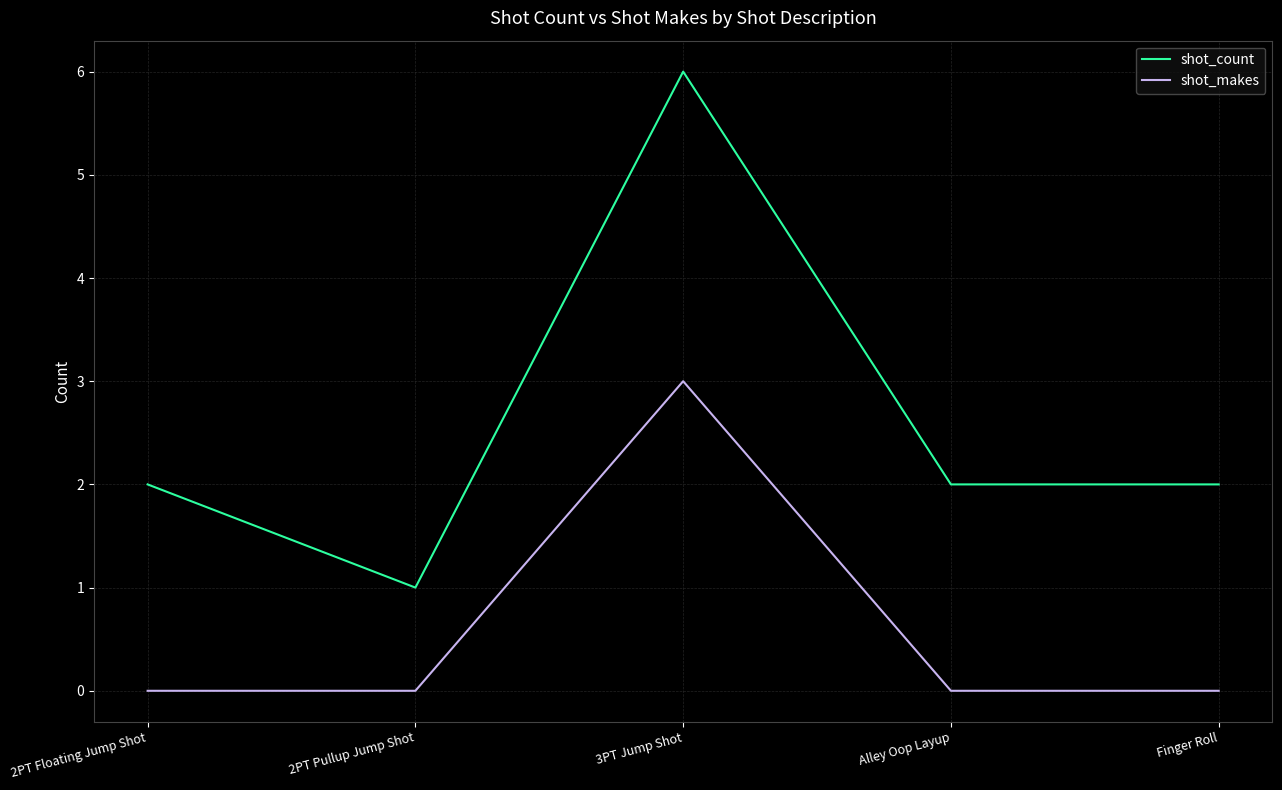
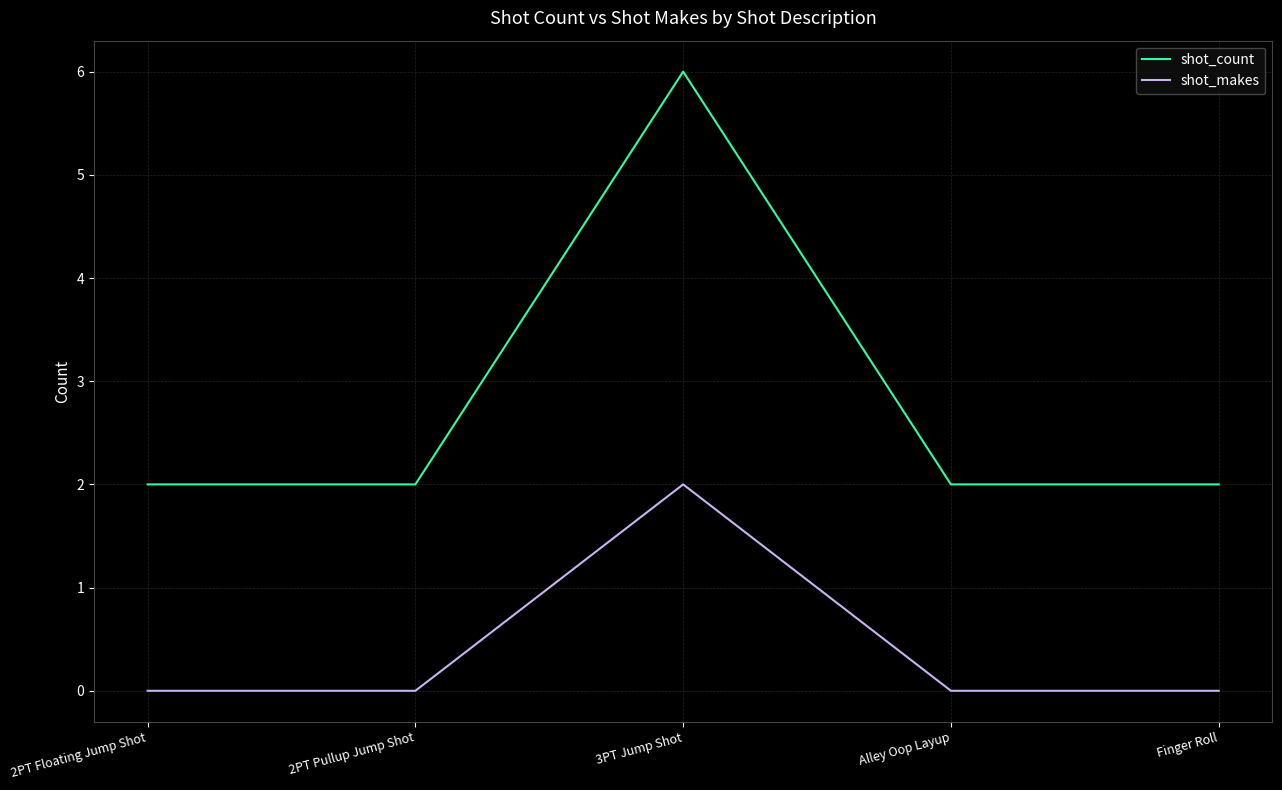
shot_count, 2PT Pullup Jump Shot: 1 -> 2
shot_makes, 3PT Jump Shot: 3 -> 2
